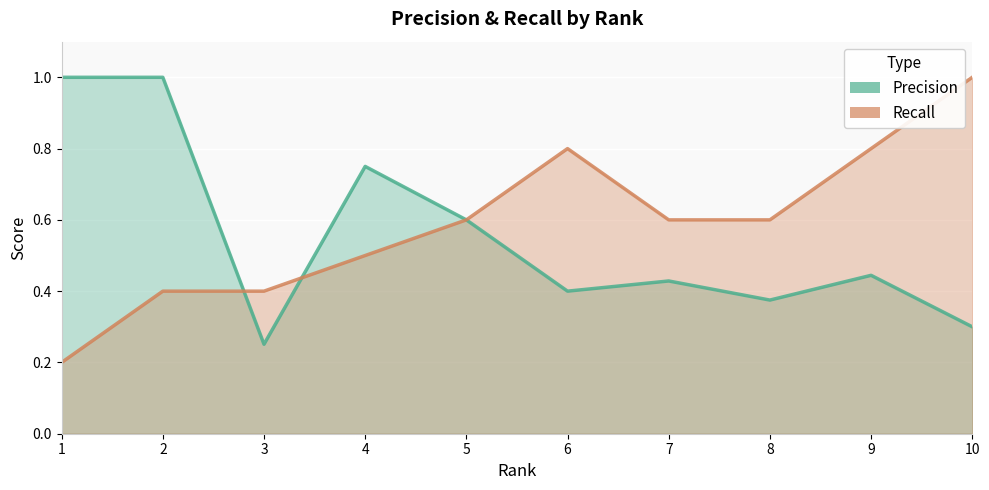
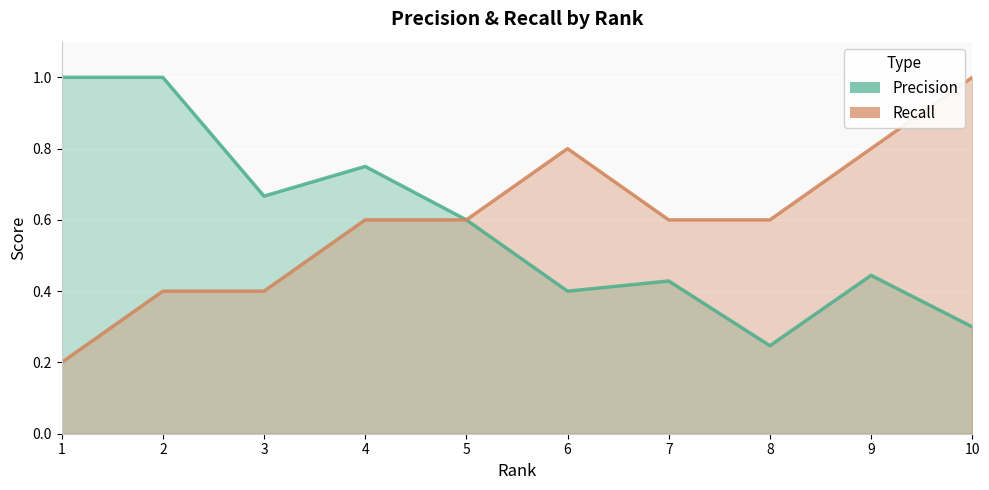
Precision, 3: 0.25 -> 0.67
Recall, 4: 0.5 -> 0.6
Precision, 8: 0.38 -> 0.25
